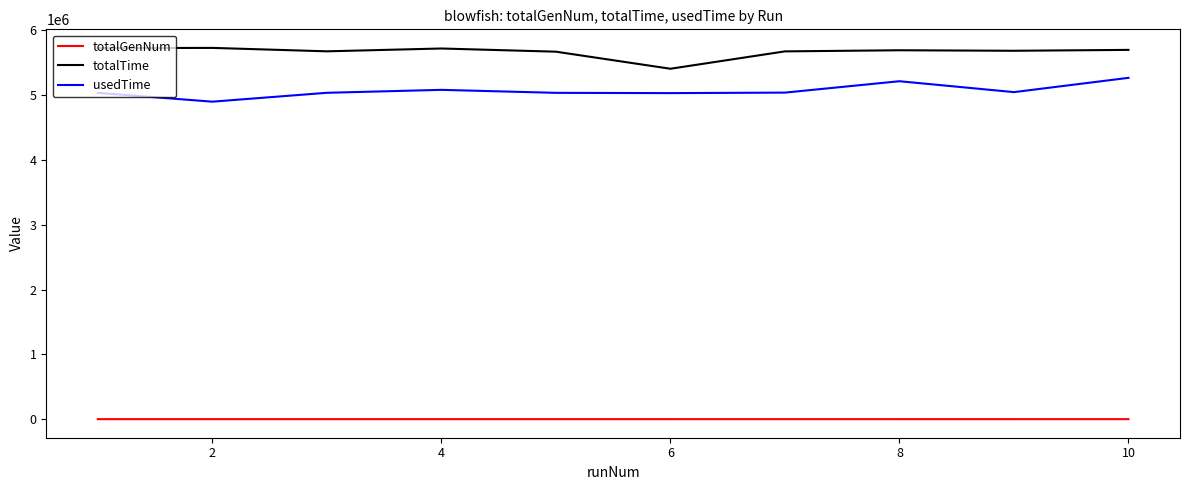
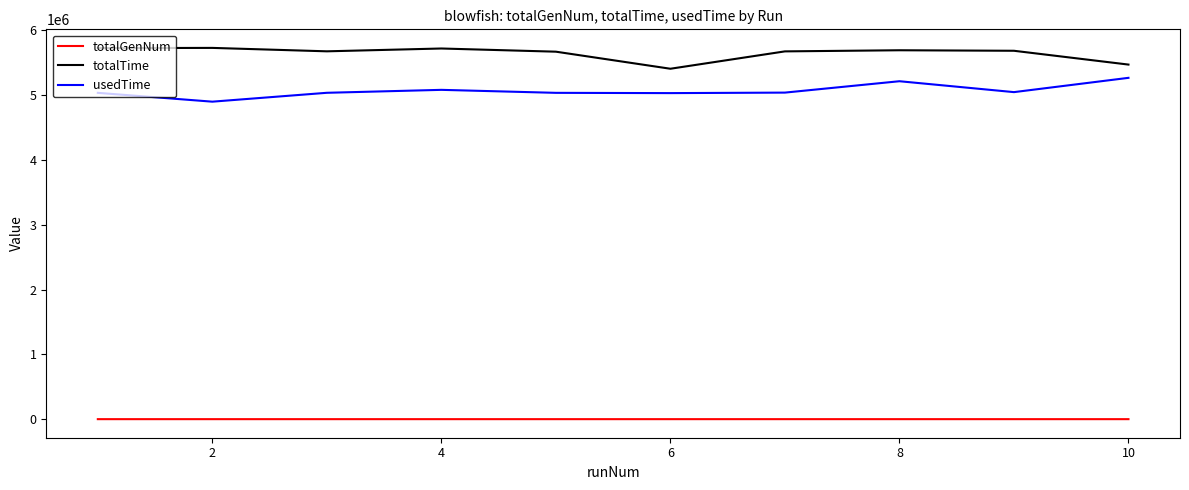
totalTime, 10: 5700000 -> 5500000
